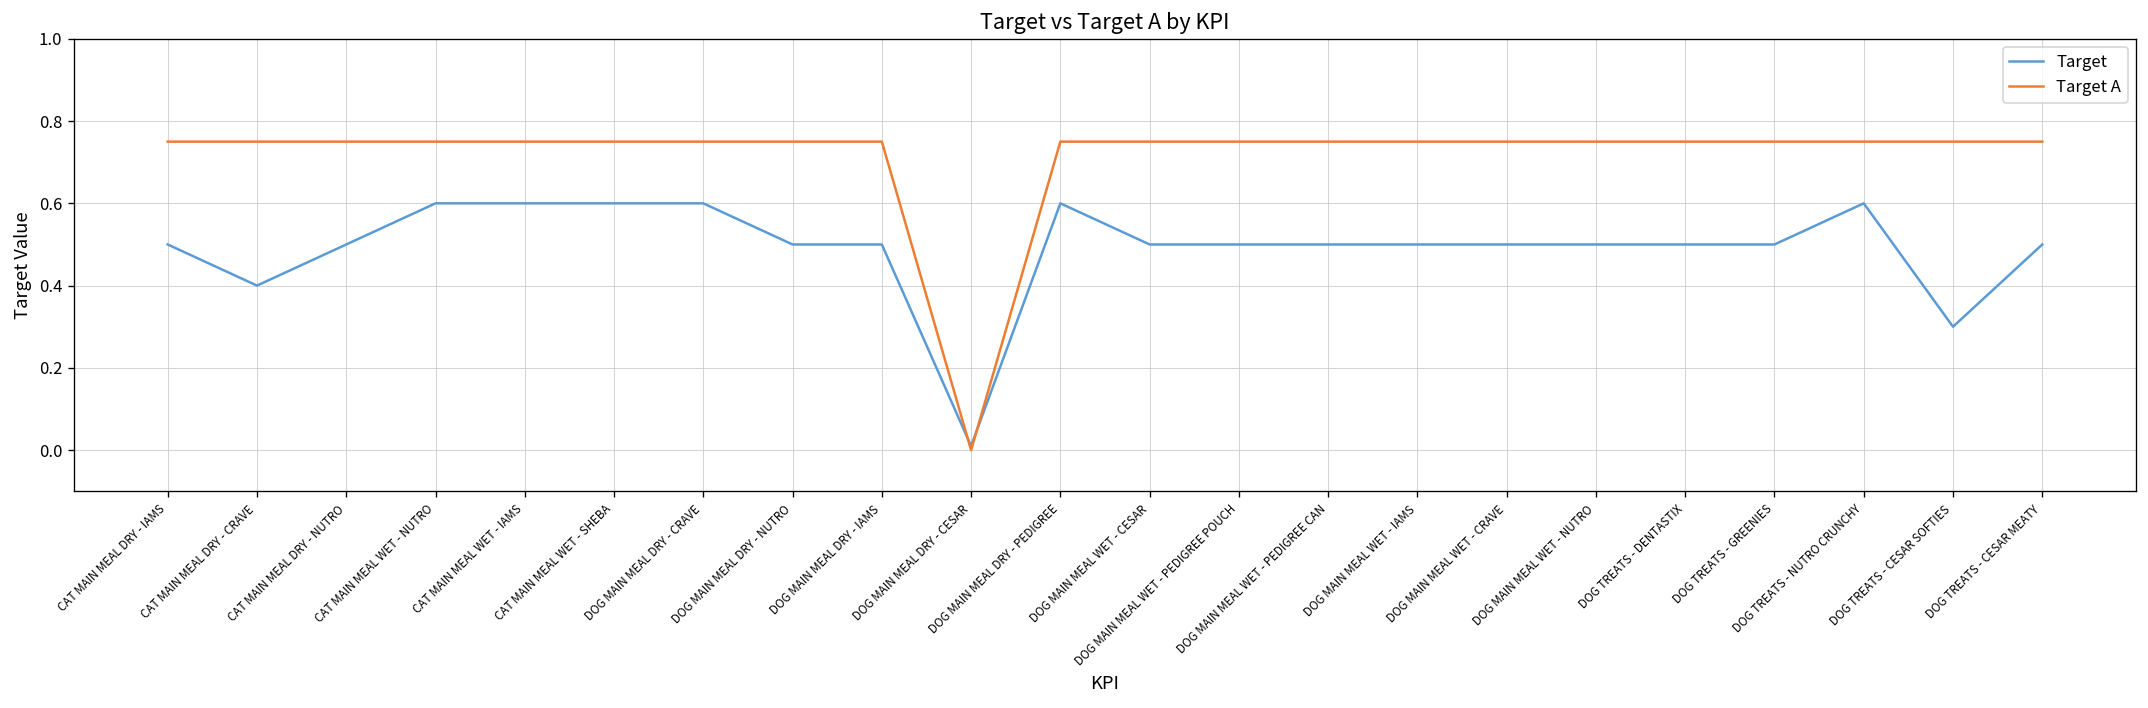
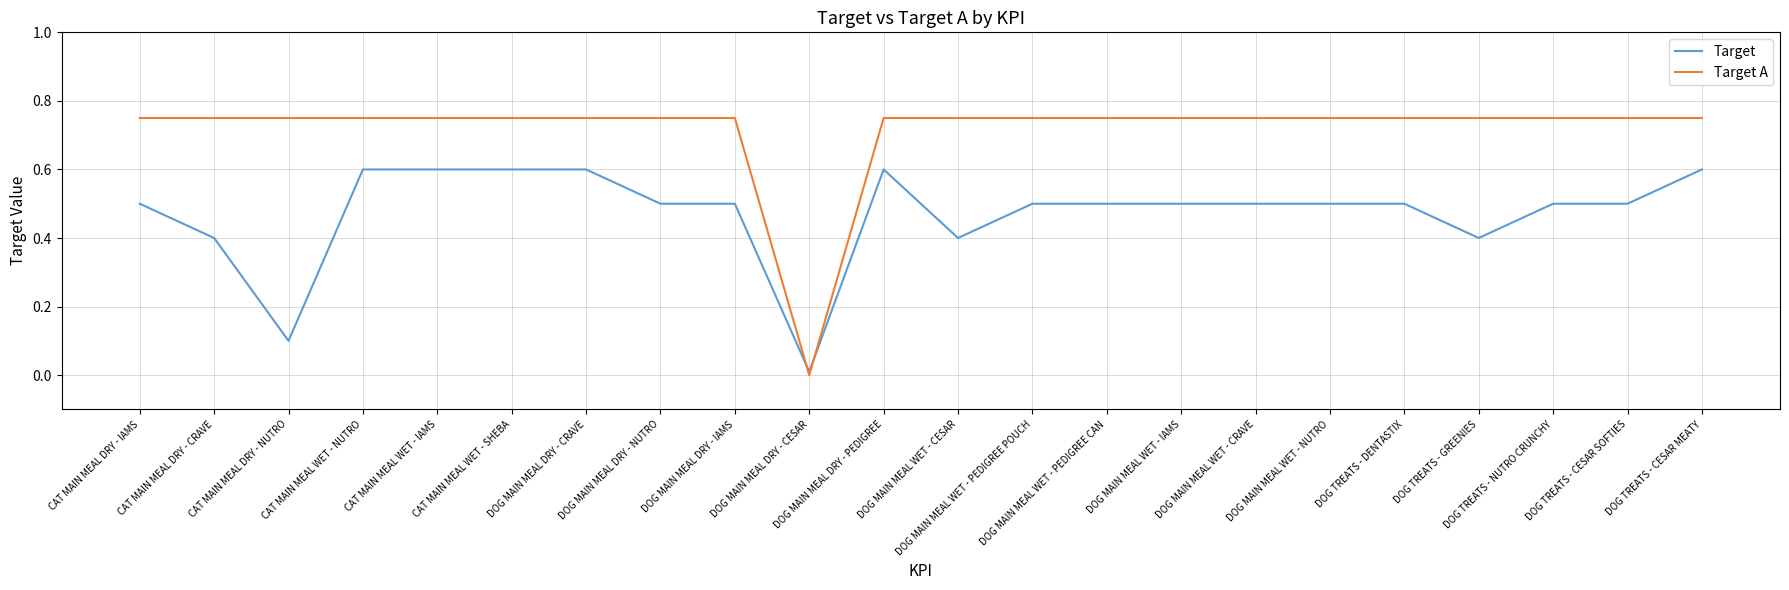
Target, CAT MAIN MEAL DRY - NUTRO: 0.5 -> 0.1
Target, DOG MAIN MEAL WET - CESAR: 0.5 -> 0.4
Target, DOG TREATS - GREENIES: 0.5 -> 0.4
Target, DOG TREATS - NUTRO CRUNCHY: 0.6 -> 0.5
Target, DOG TREATS - CESAR SOFTIES: 0.3 -> 0.5
Target, DOG TREATS - CESAR MEATY: 0.5 -> 0.6
